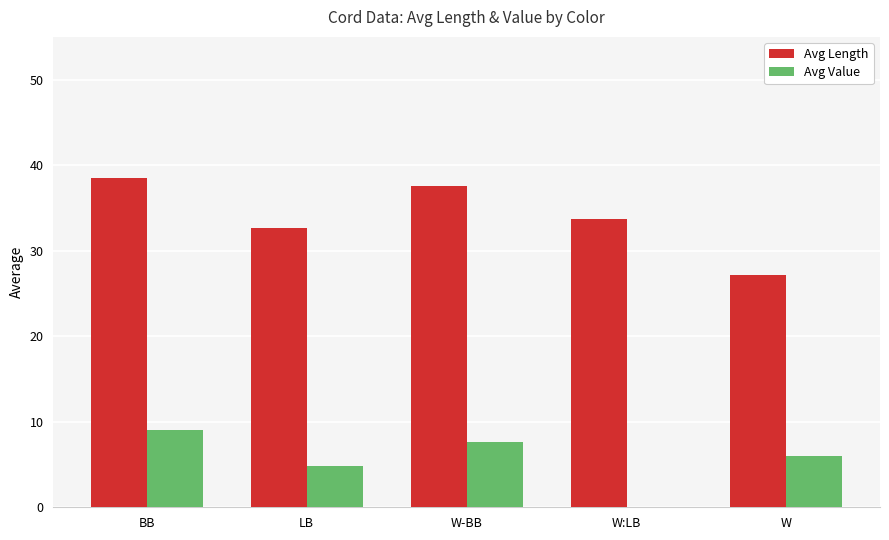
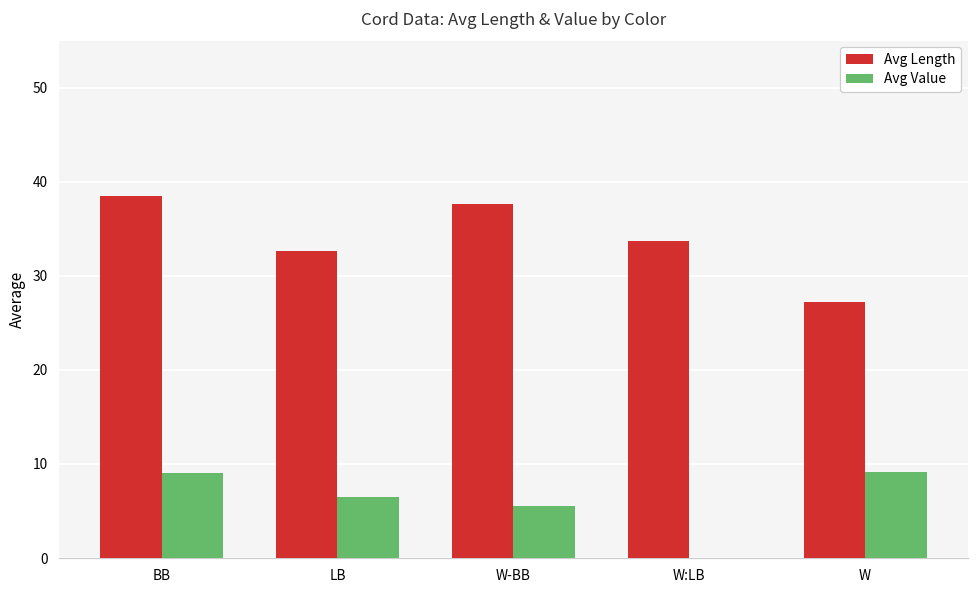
Avg Value, LB: 5 -> 6
Avg Value, W-BB: 8 -> 6
Avg Value, W: 6 -> 9
